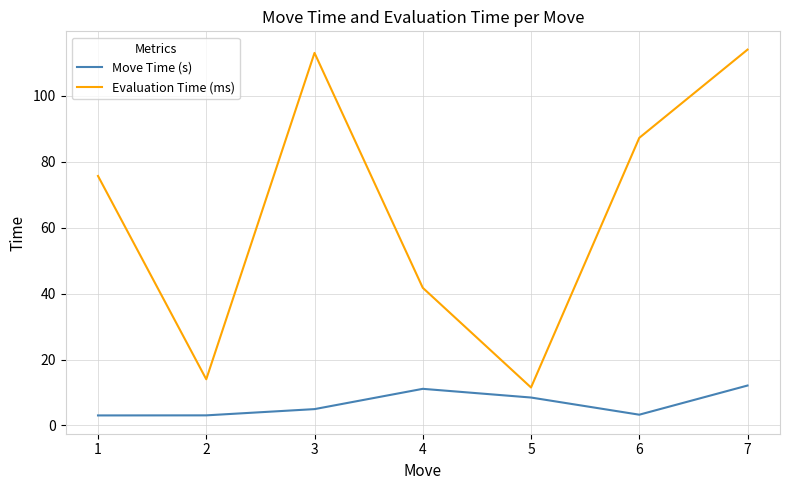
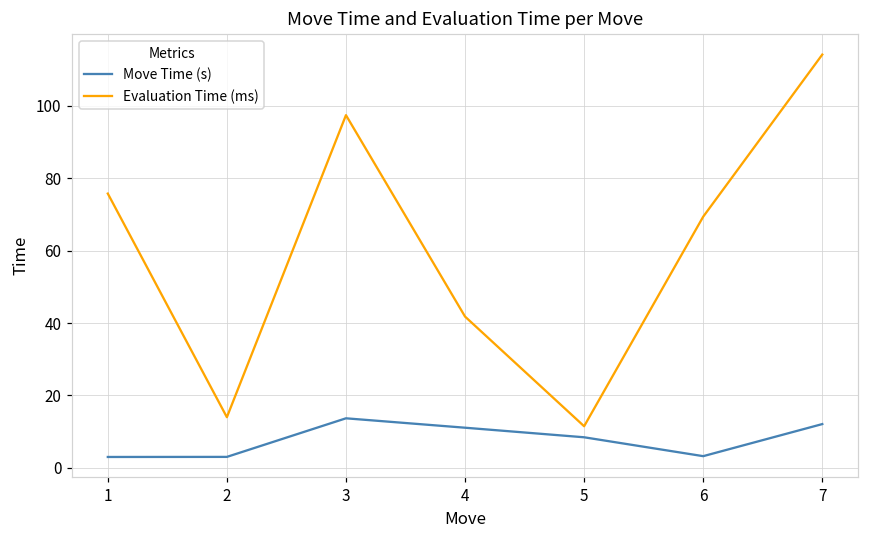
Move Time (s), 3: 5 -> 14
Evaluation Time (ms), 3: 113 -> 97
Evaluation Time (ms), 6: 87 -> 69
